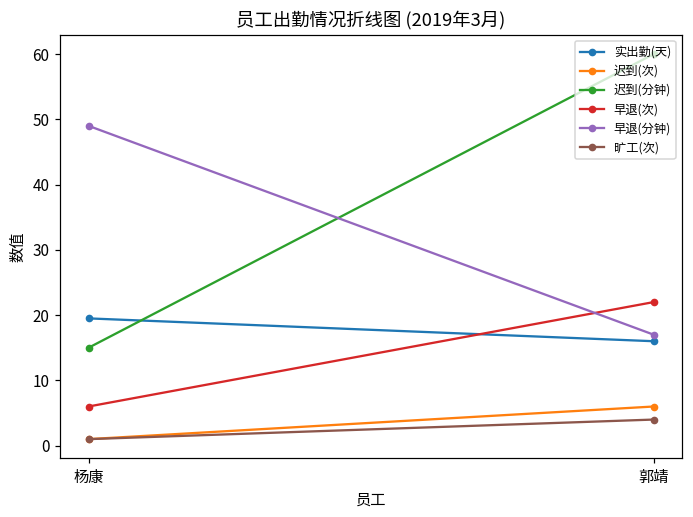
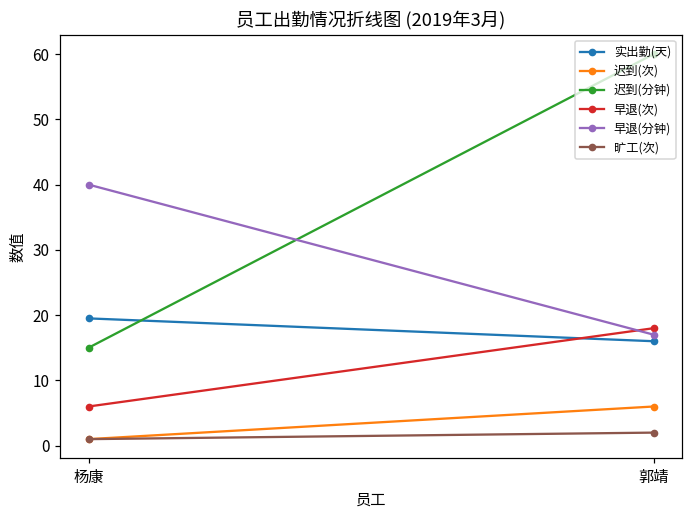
早退(分钟), 杨康: 49 -> 40
早退(次), 郭靖: 22 -> 18
旷工(次), 郭靖: 4 -> 2
